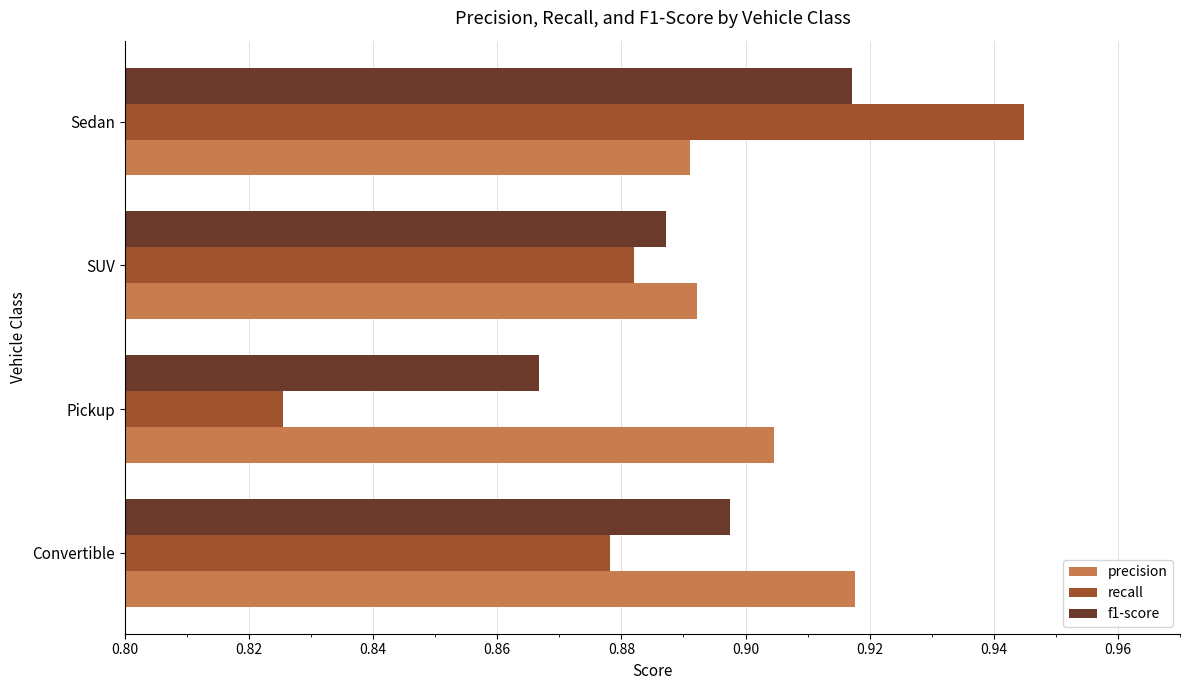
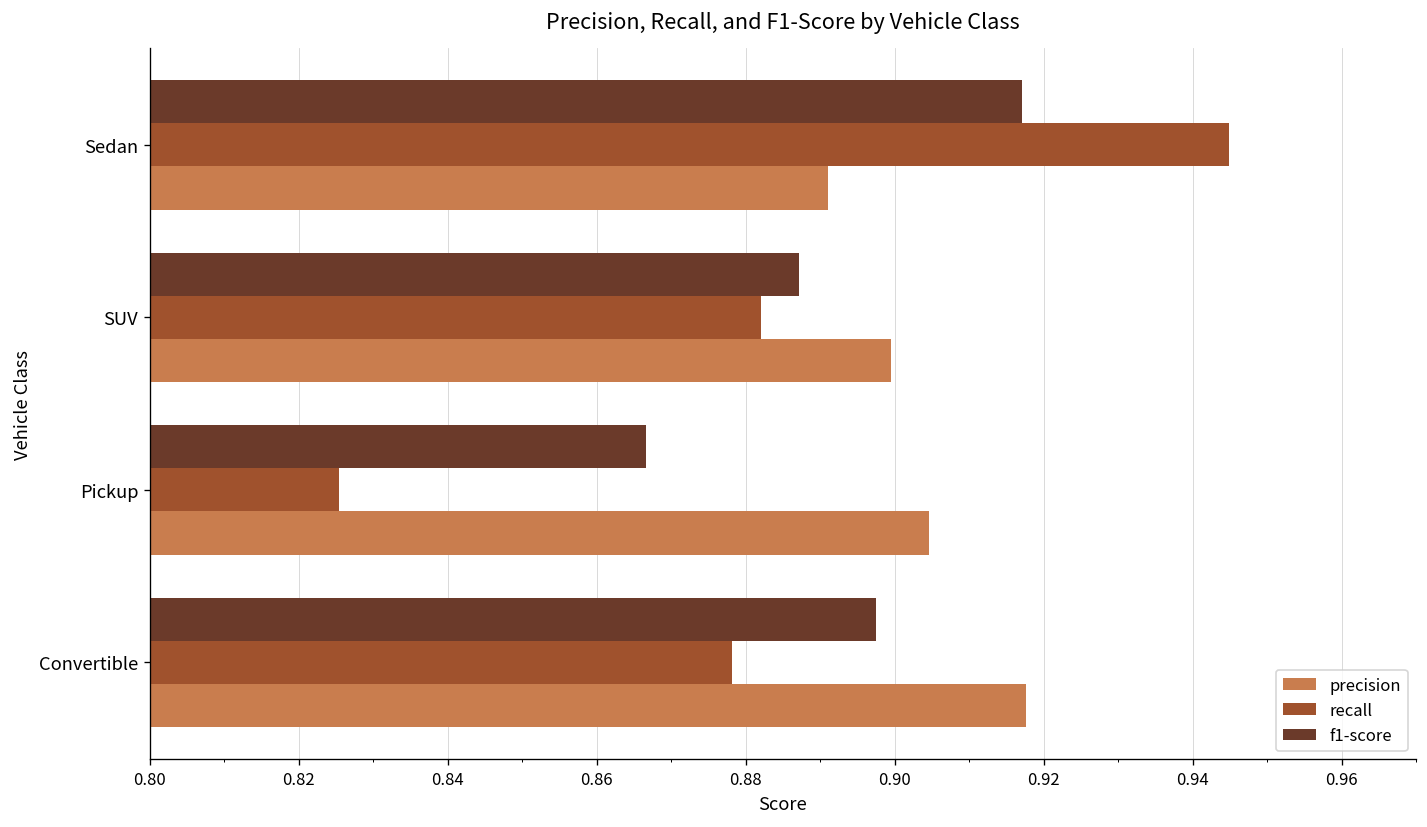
precision, SUV: 0.892 -> 0.900
